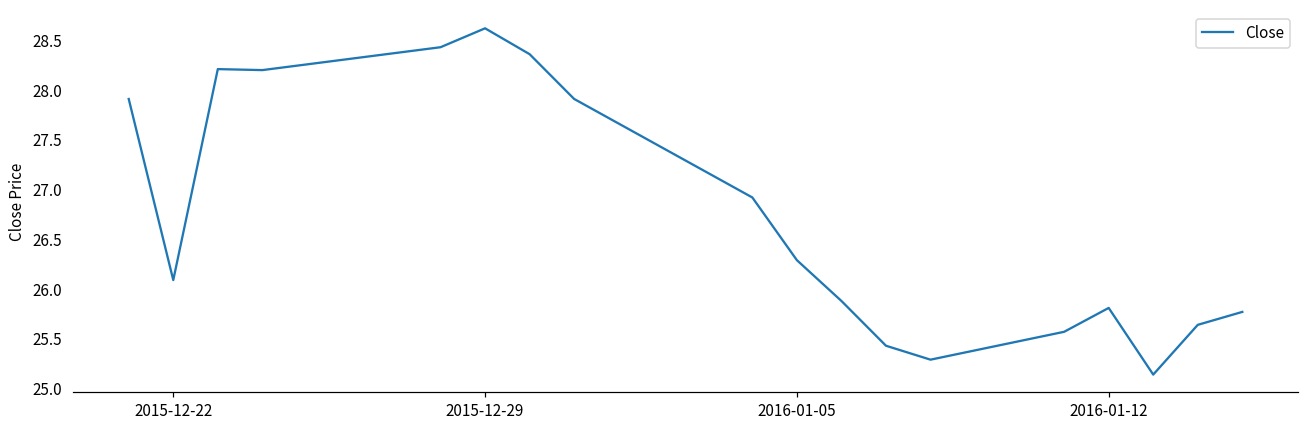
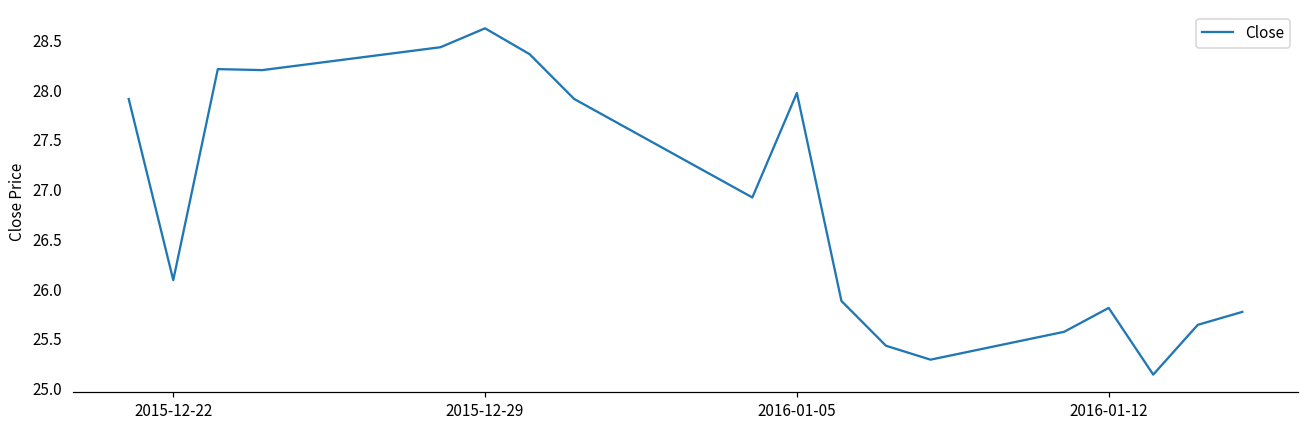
2016-01-05: 26.3 -> 28.0
